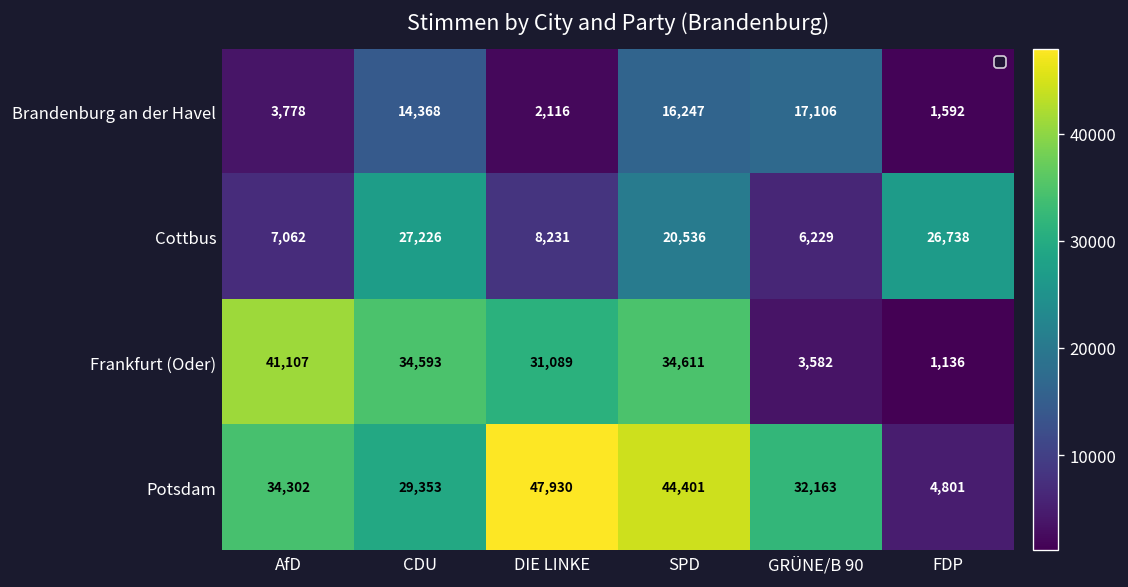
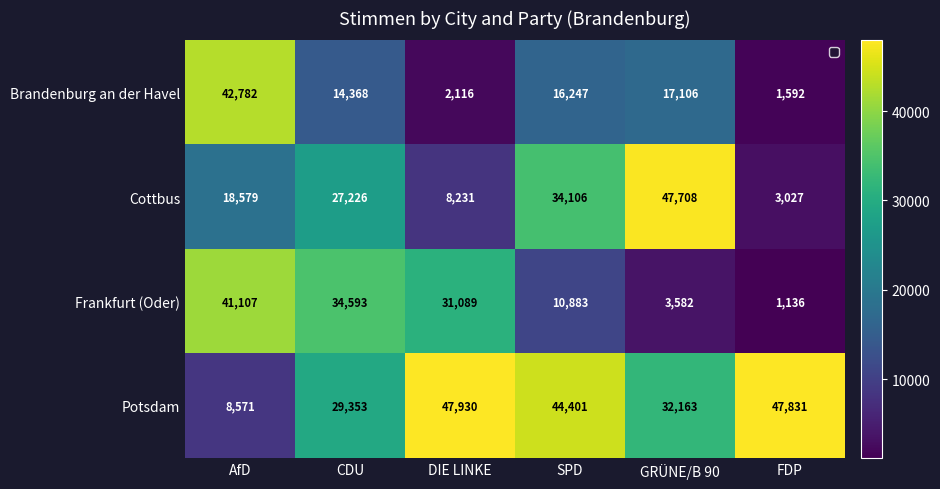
Brandenburg an der Havel, AfD: 3,778 -> 42,782
Cottbus, AfD: 7,062 -> 18,579
Cottbus, SPD: 20,536 -> 34,106
Cottbus, GRÜNE/B 90: 6,229 -> 47,708
Cottbus, FDP: 26,738 -> 3,027
Frankfurt (Oder), SPD: 34,611 -> 10,883
Potsdam, AfD: 34,302 -> 8,571
Potsdam, FDP: 4,801 -> 47,831
